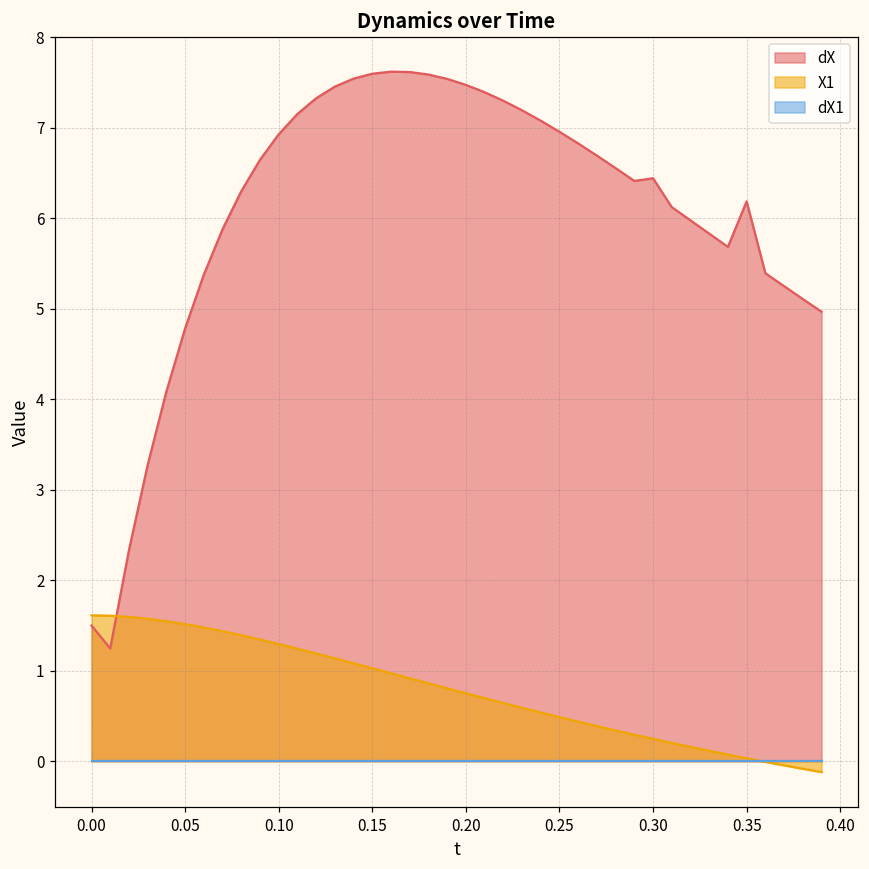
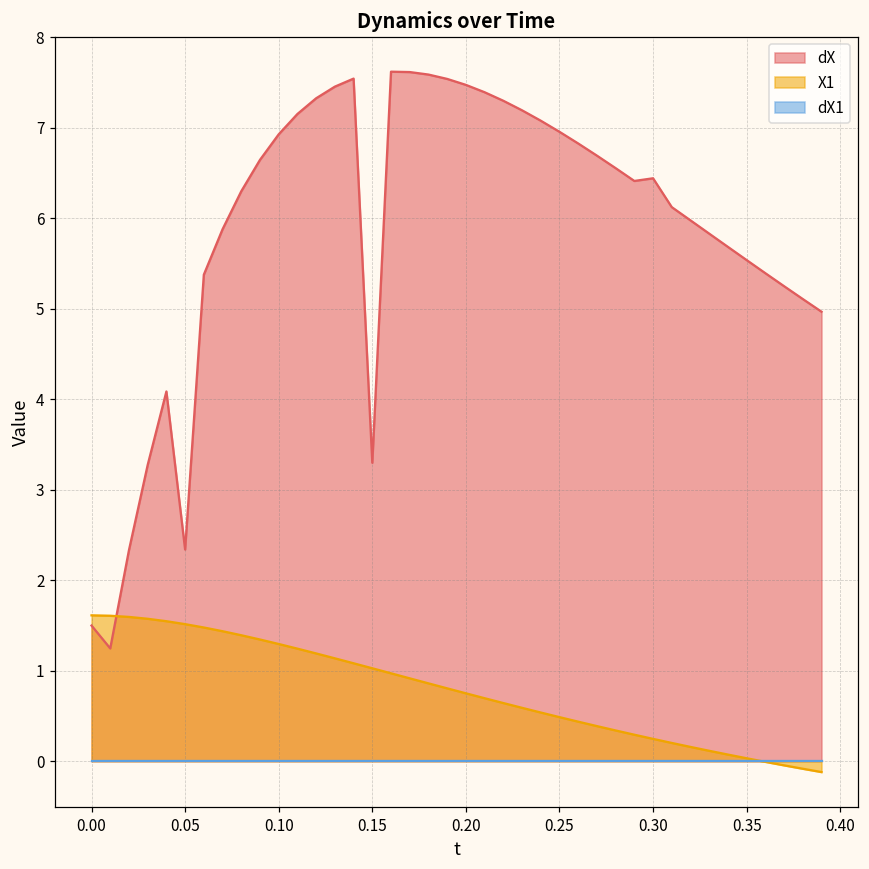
dX, 0.05: 4.8 -> 2.3
dX, 0.15: 7.6 -> 3.3
dX, 0.35: 6.2 -> 5.5
